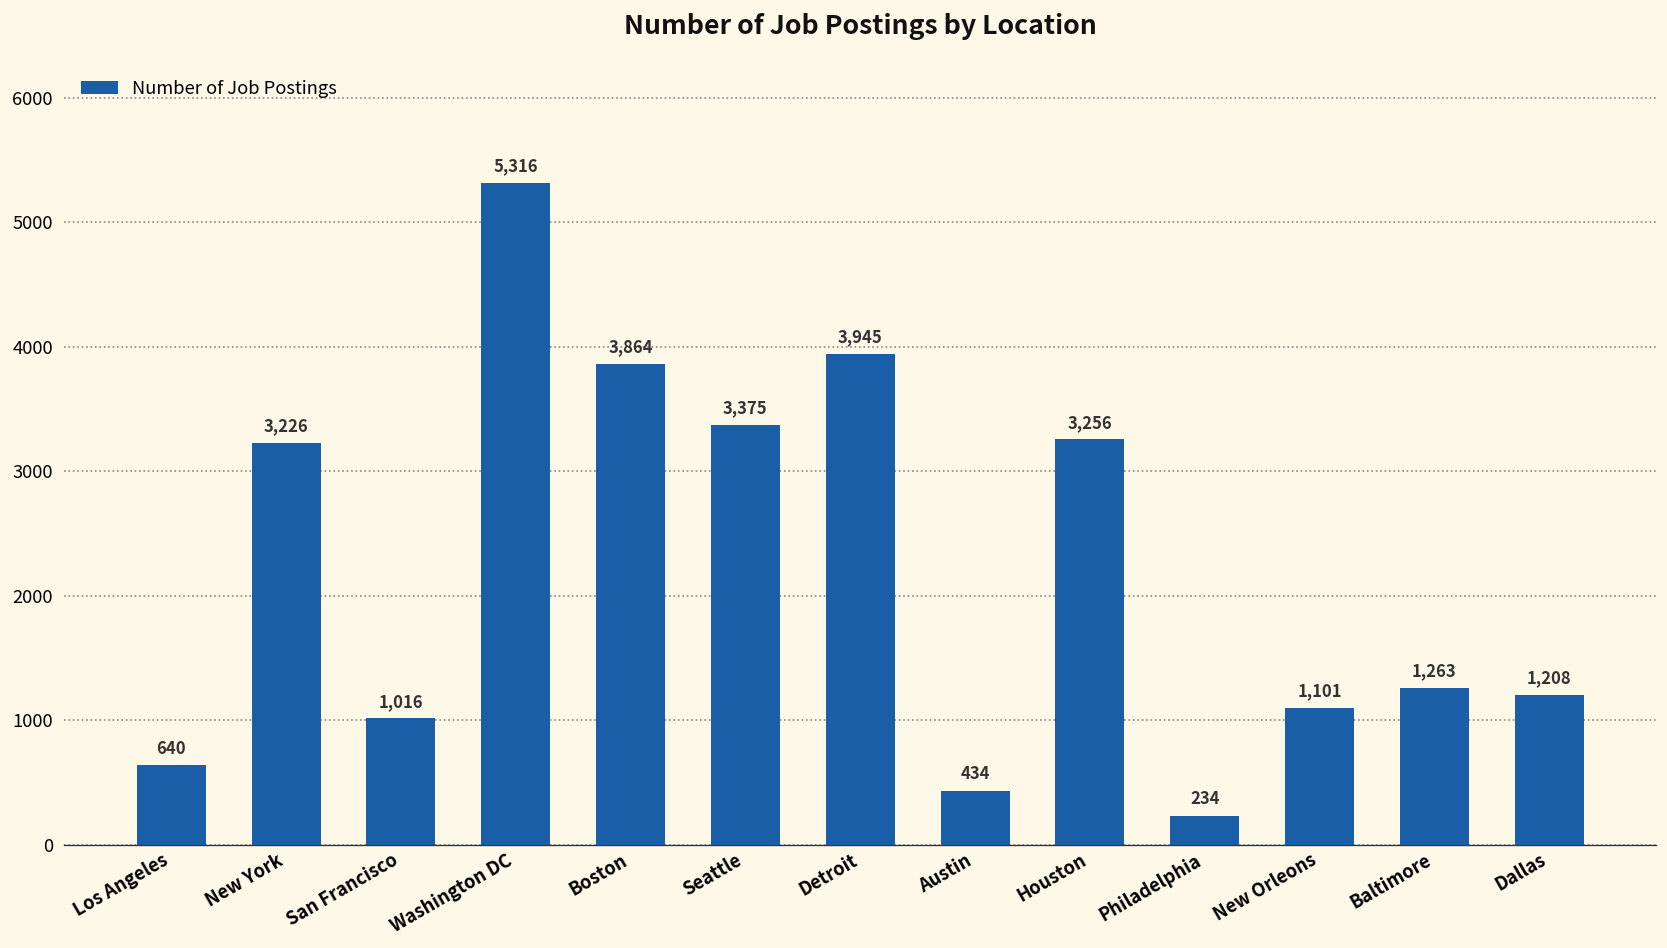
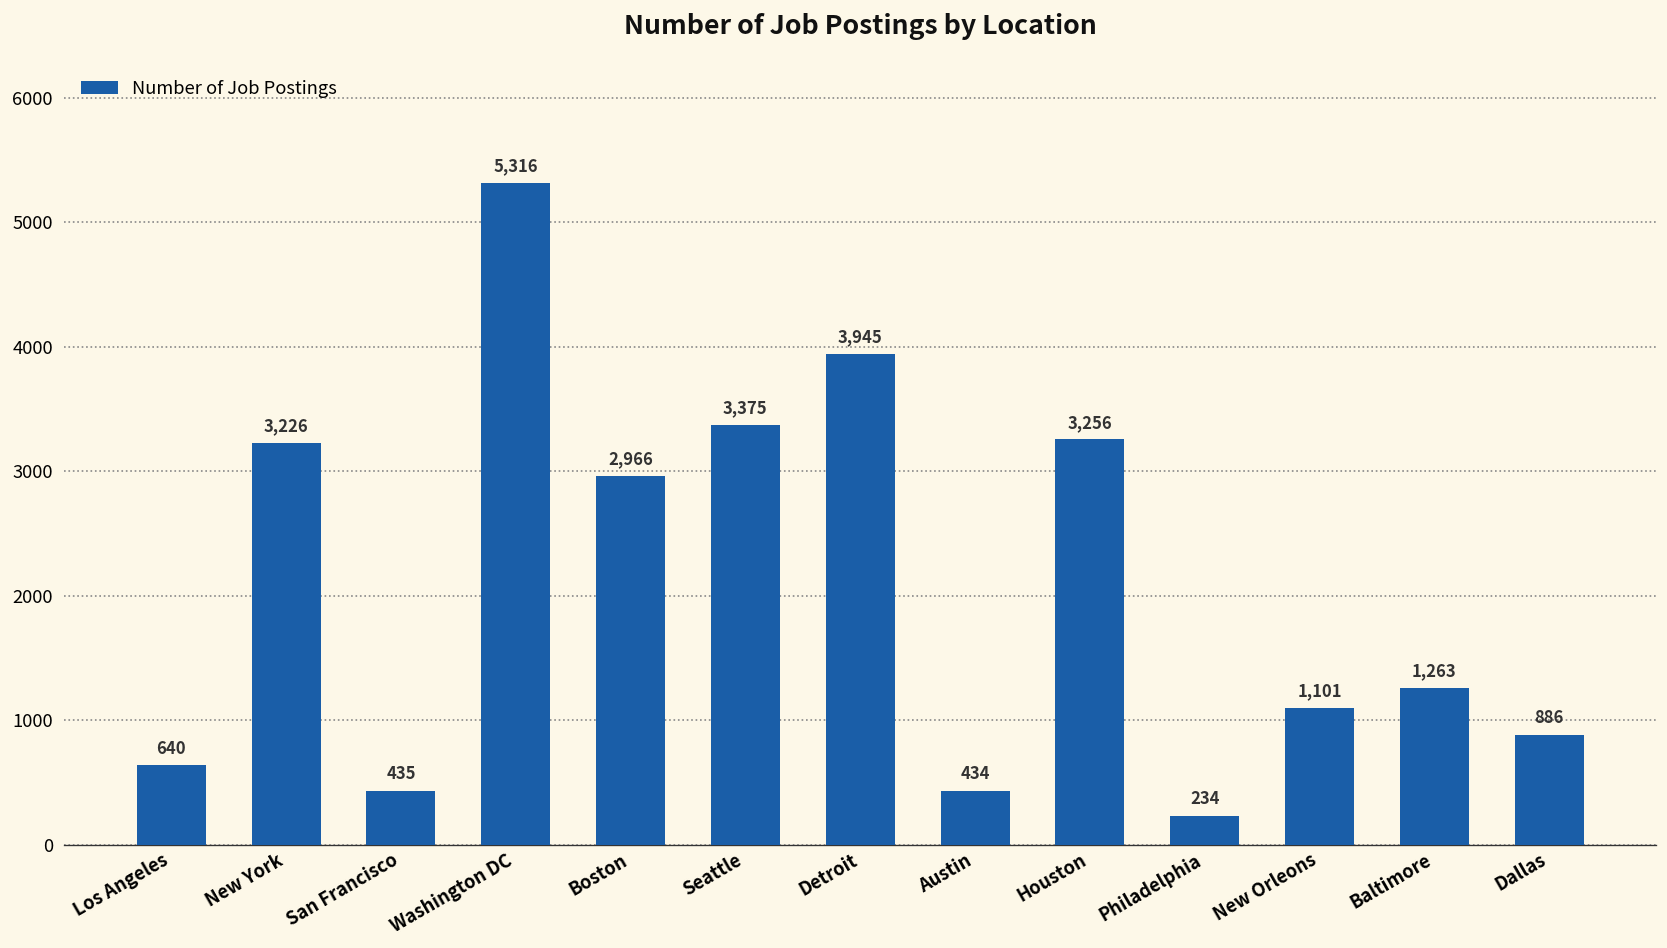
San Francisco: 1,016 -> 435
Boston: 3,864 -> 2,966
Dallas: 1,208 -> 886
